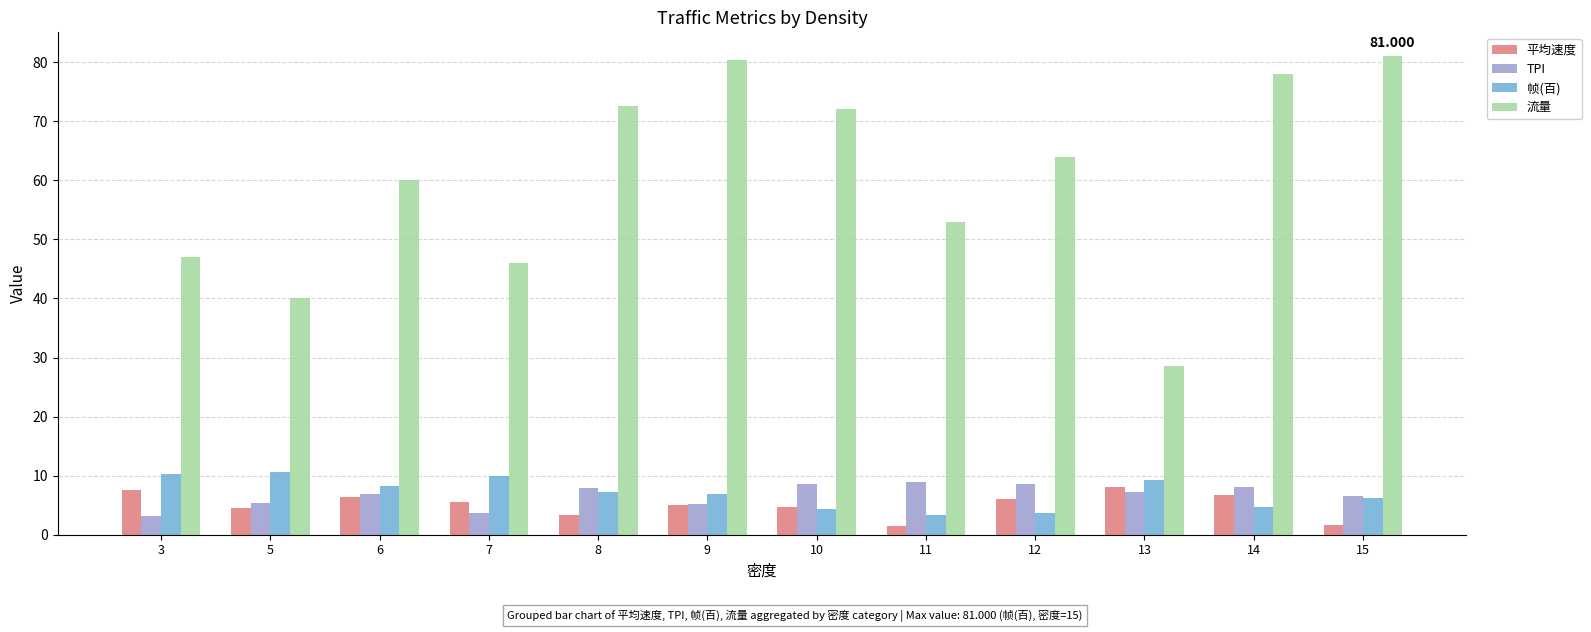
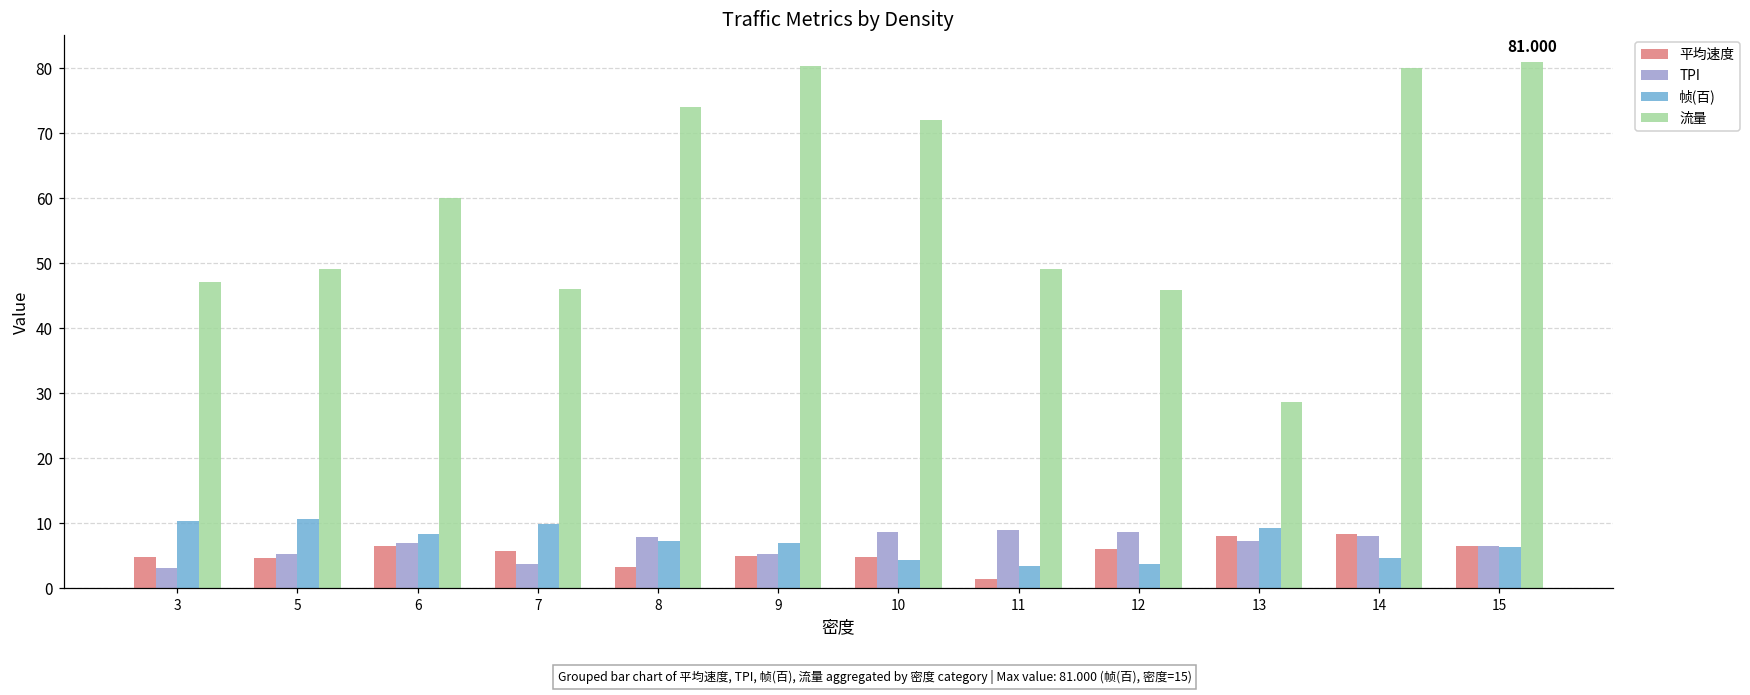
平均速度, 3: 8 -> 5
流量, 5: 40 -> 49
流量, 8: 73 -> 74
流量, 11: 53 -> 49
流量, 12: 64 -> 46
平均速度, 14: 7 -> 8
流量, 14: 78 -> 80
平均速度, 15: 2 -> 6
